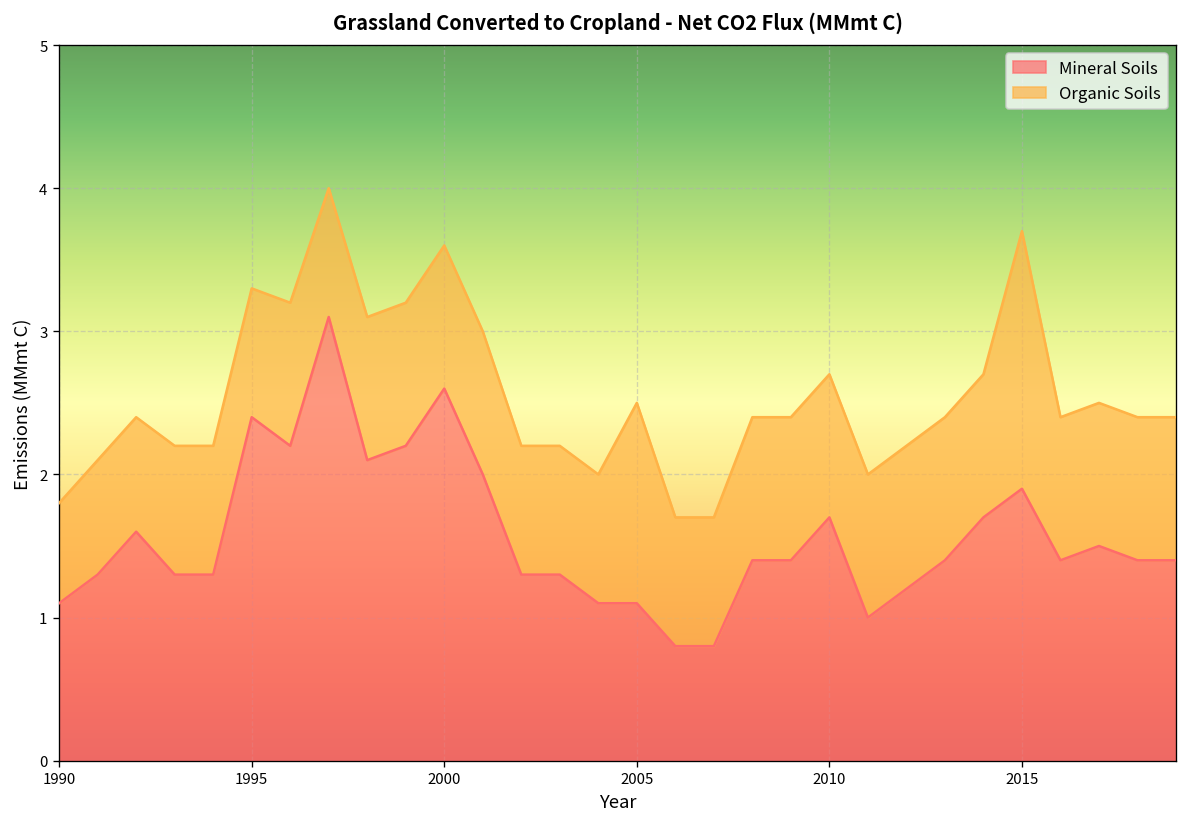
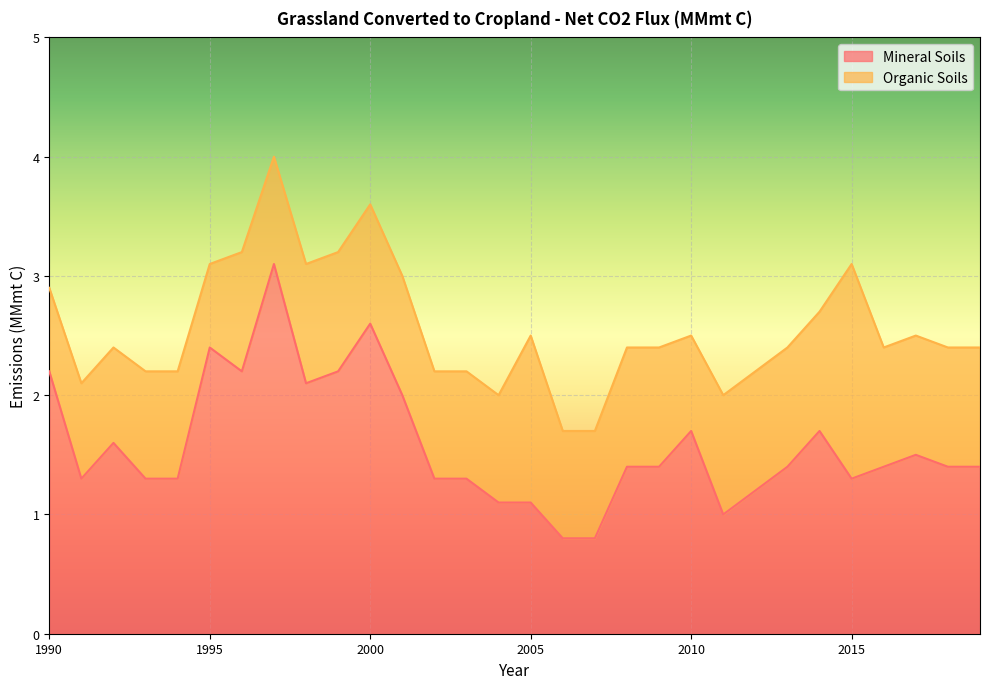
Mineral Soils, 1990: 1.1 -> 2.2
Organic Soils, 1995: 0.9 -> 0.7
Organic Soils, 2010: 1.0 -> 0.8
Mineral Soils, 2015: 1.9 -> 1.3
